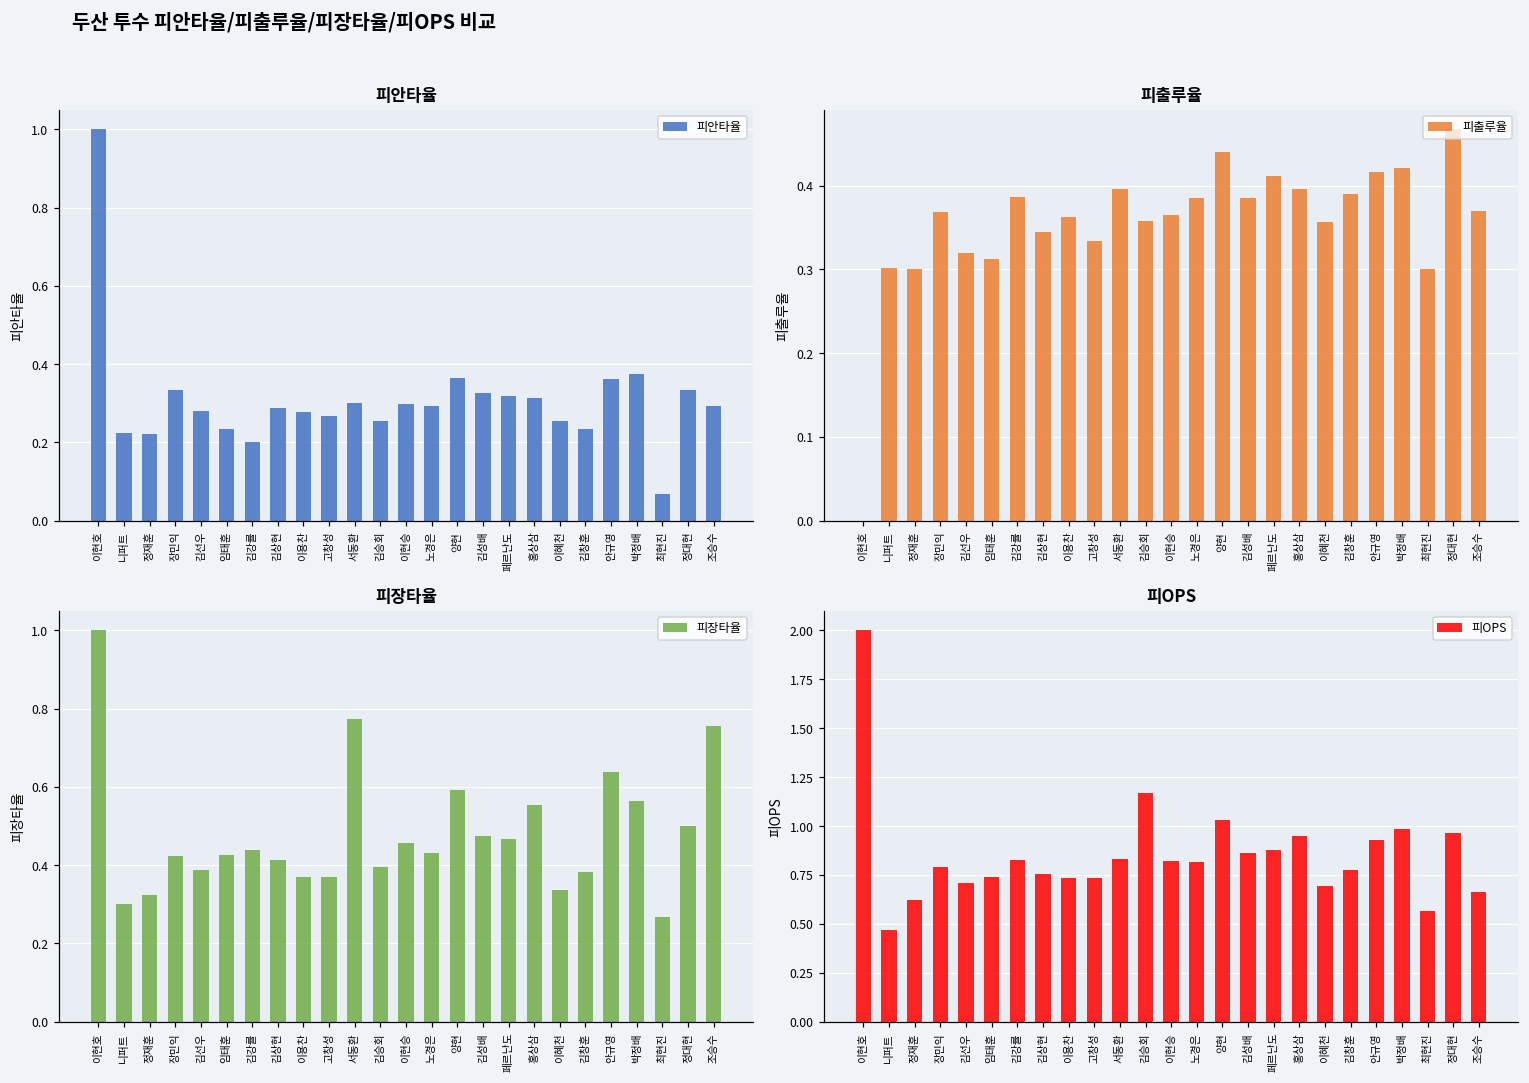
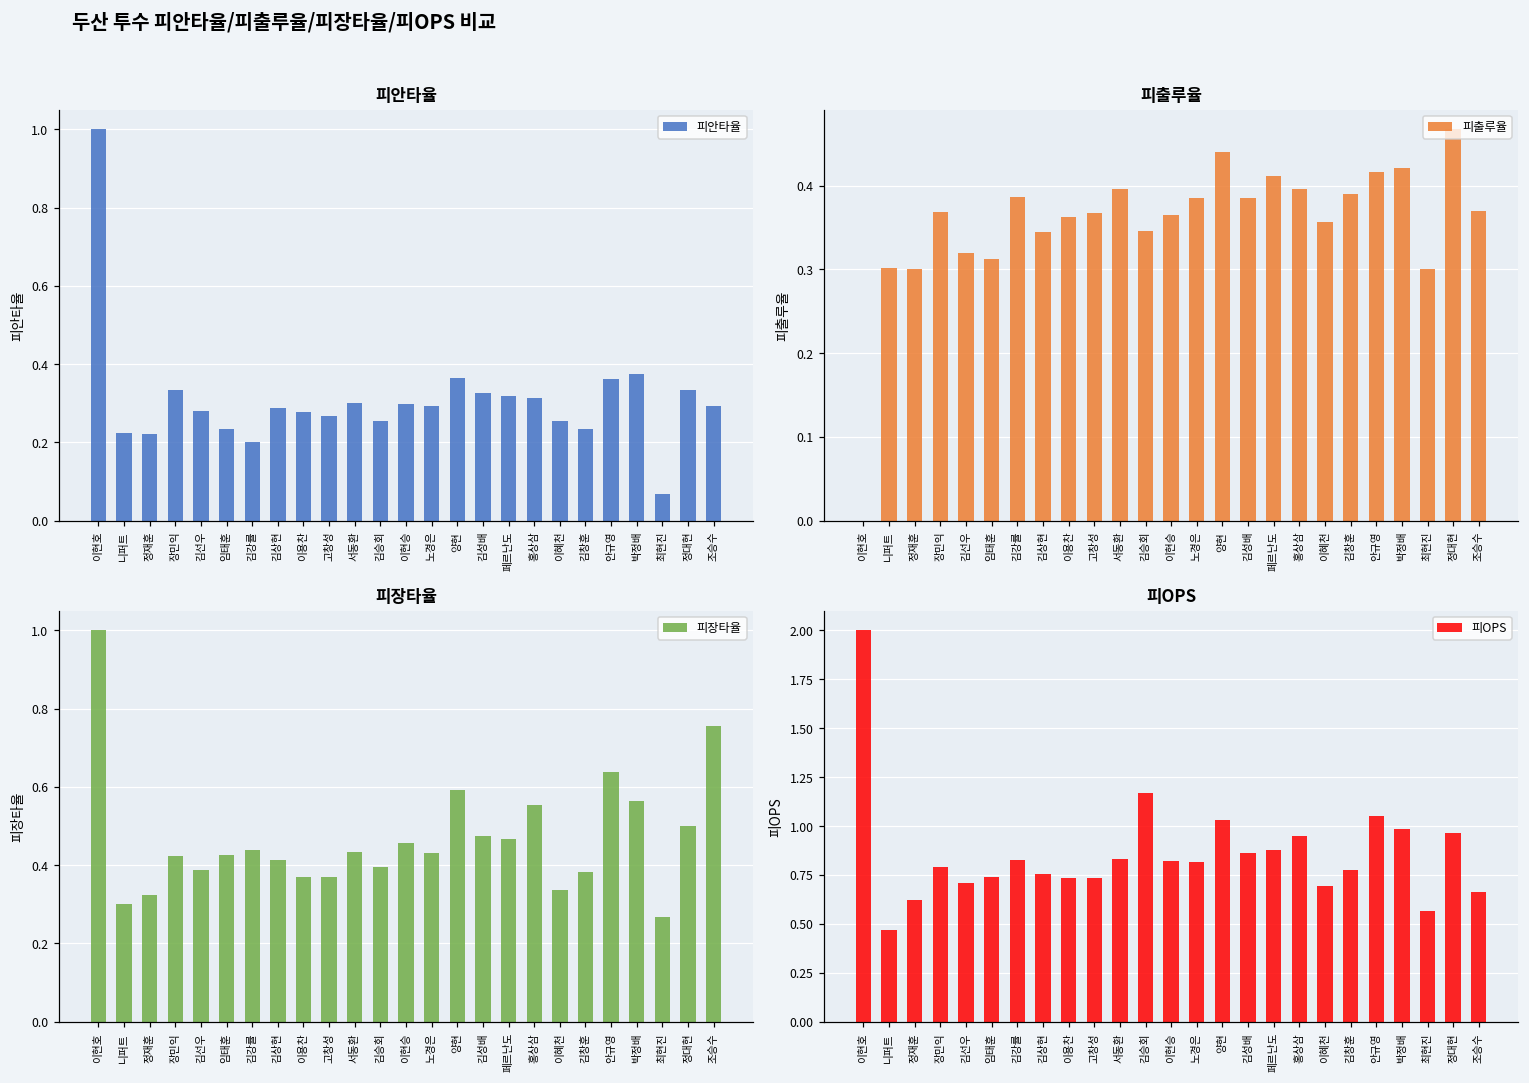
피출루율, 고창성: 0.33 -> 0.37
피출루율, 김승회: 0.36 -> 0.35
피장타율, 서동환: 0.77 -> 0.43
피OPS, 안규영: 0.93 -> 1.05
